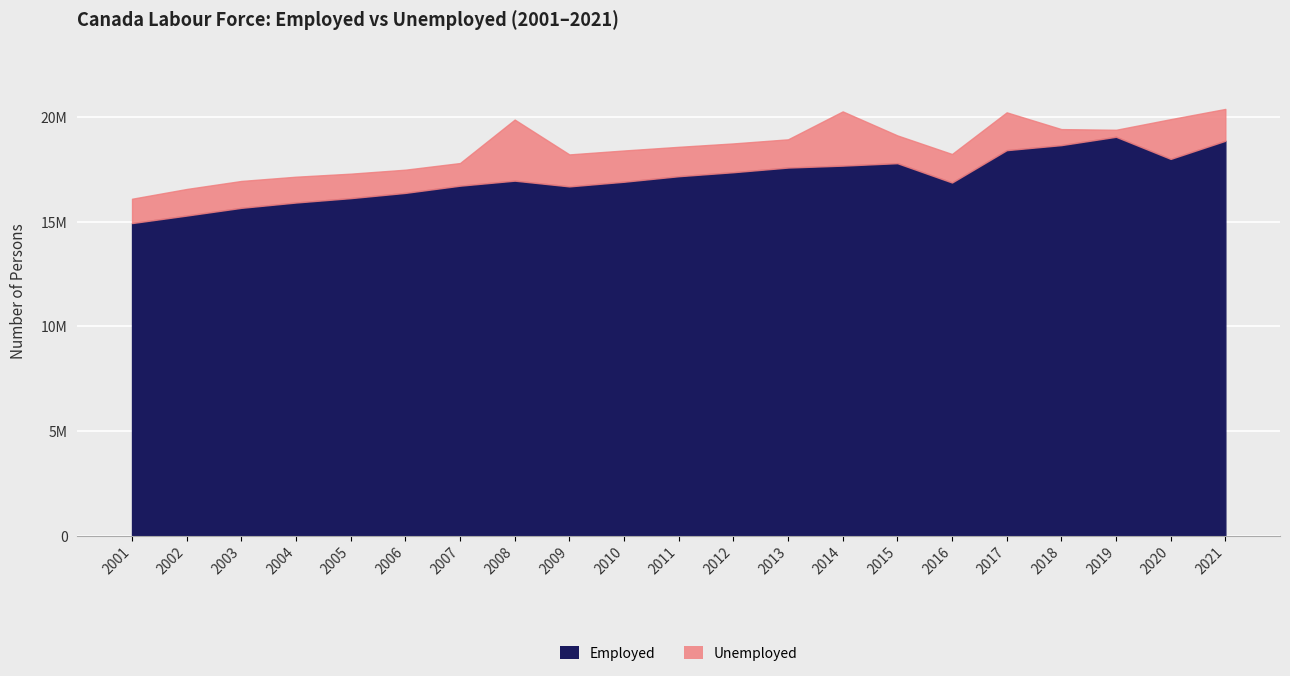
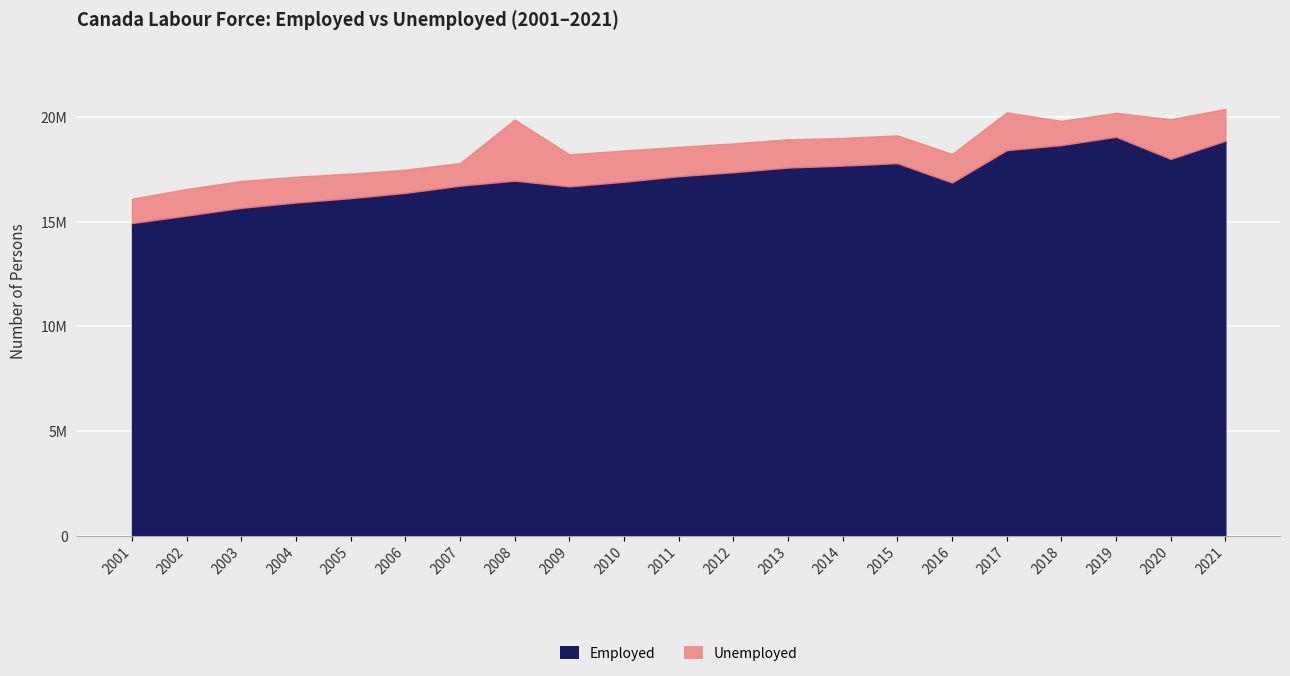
Unemployed, 2014: 2600000 -> 1300000
Unemployed, 2018: 800000 -> 1200000
Unemployed, 2019: 300000 -> 1100000
